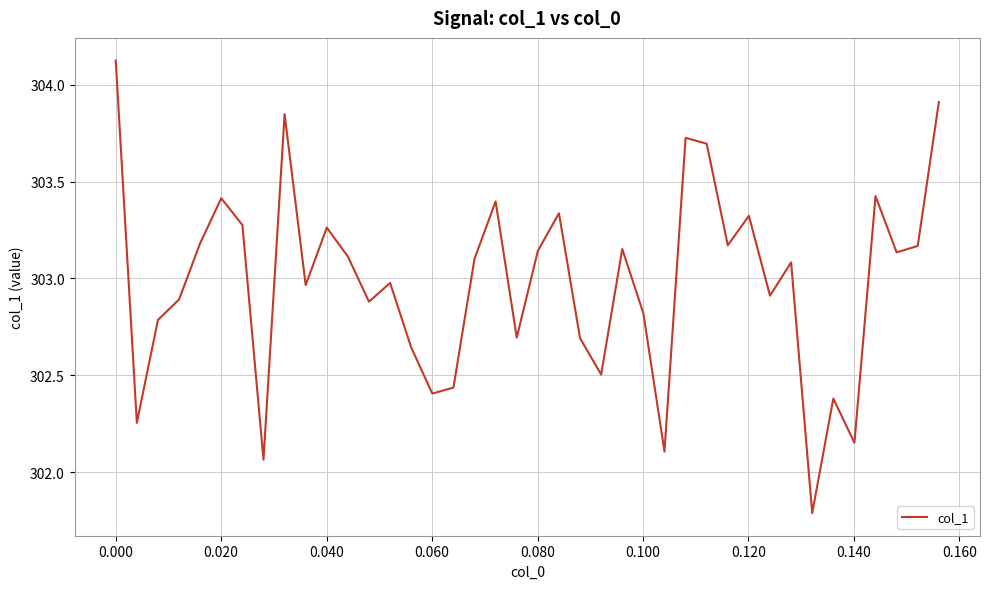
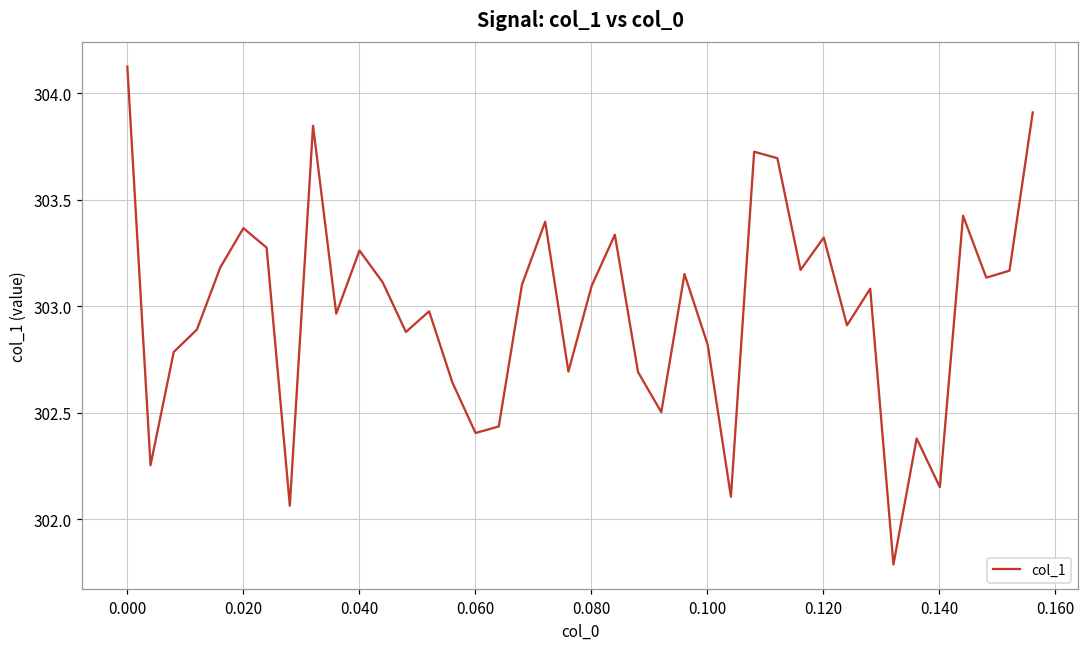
0.020: 303.41 -> 303.37
0.080: 303.14 -> 303.10
